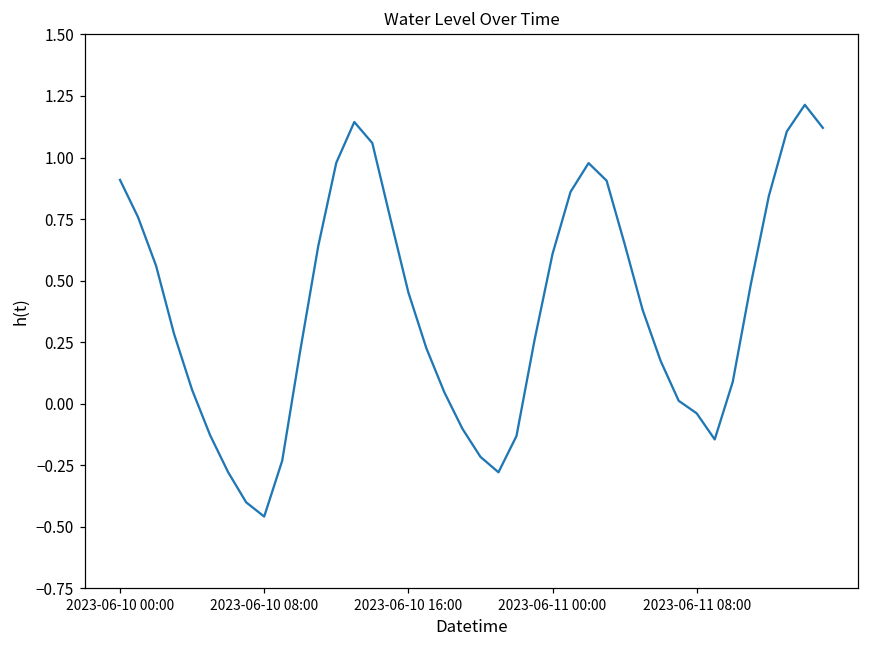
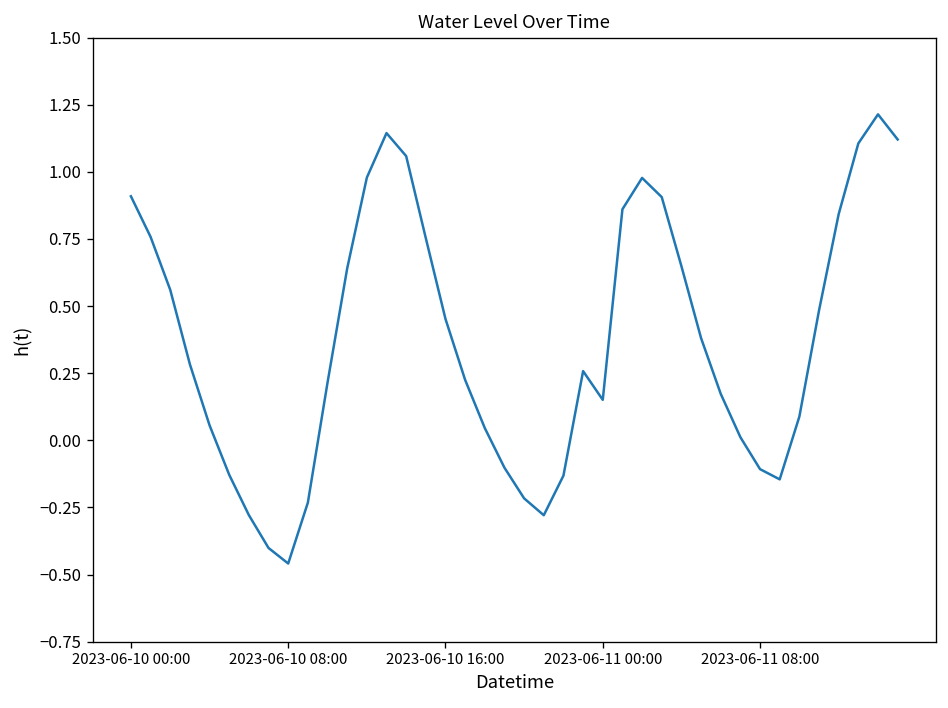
2023-06-11 00:00: 0.61 -> 0.15
2023-06-11 08:00: -0.04 -> -0.11
